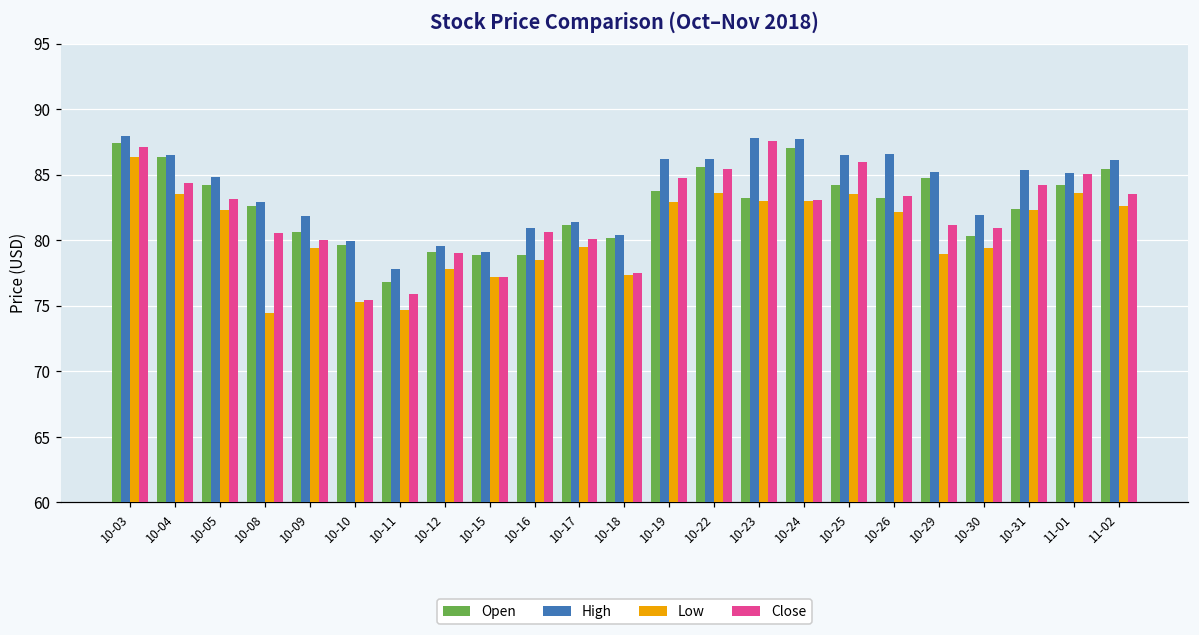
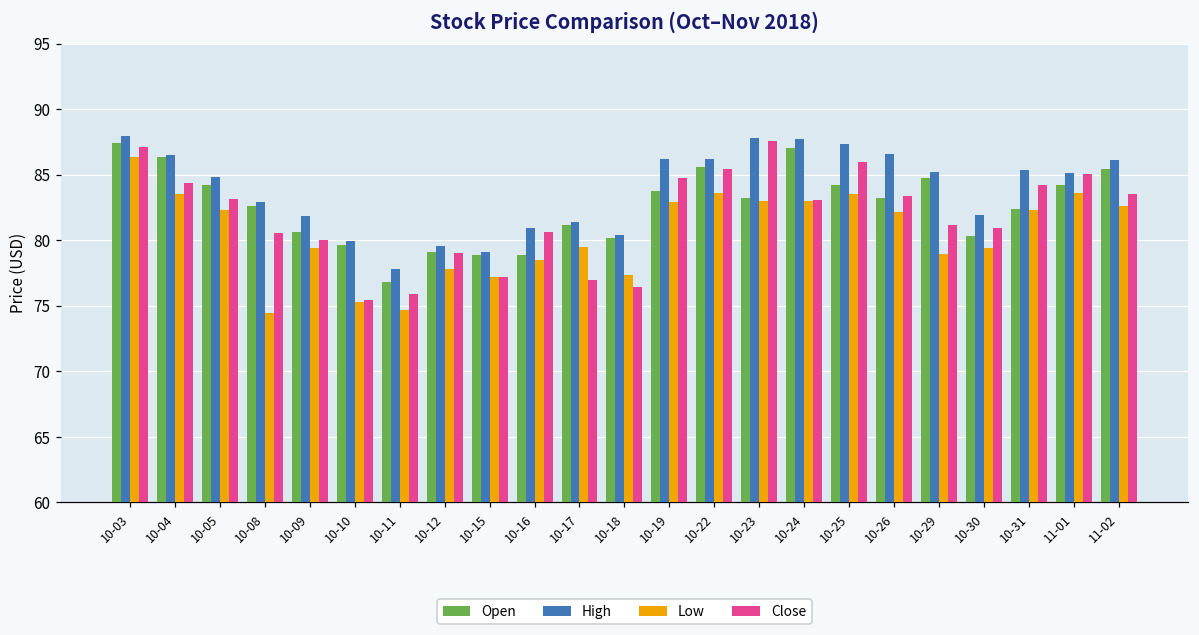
Close, 10-17: 80.1 -> 77.0
Close, 10-18: 77.5 -> 76.5
High, 10-25: 86.5 -> 87.4
